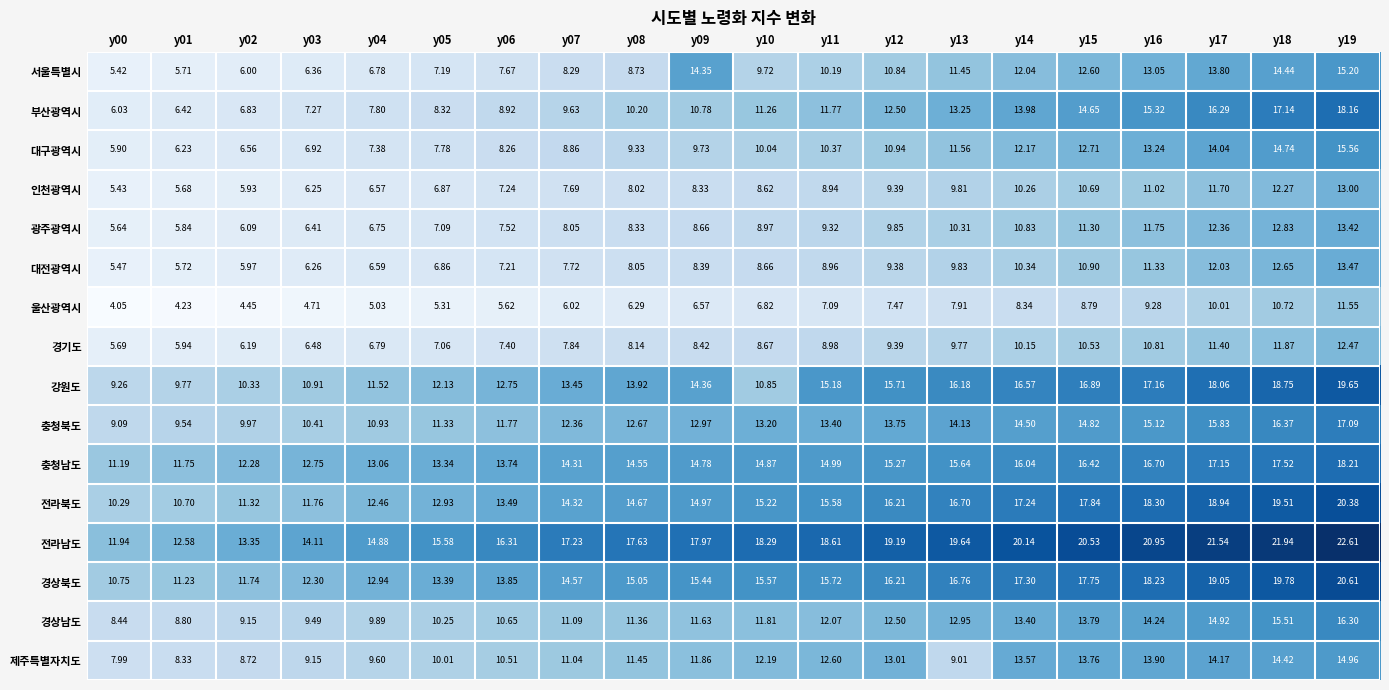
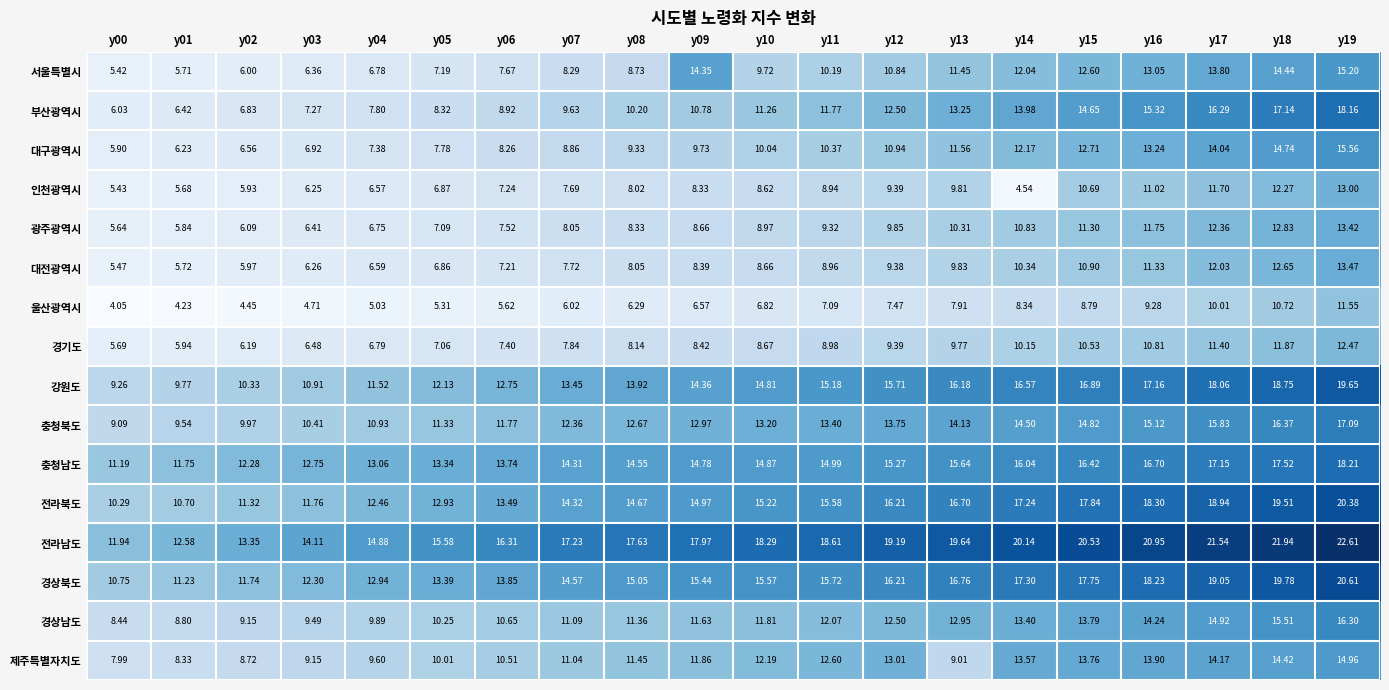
인천광역시, y14: 10.26 -> 4.54
강원도, y10: 10.85 -> 14.81
